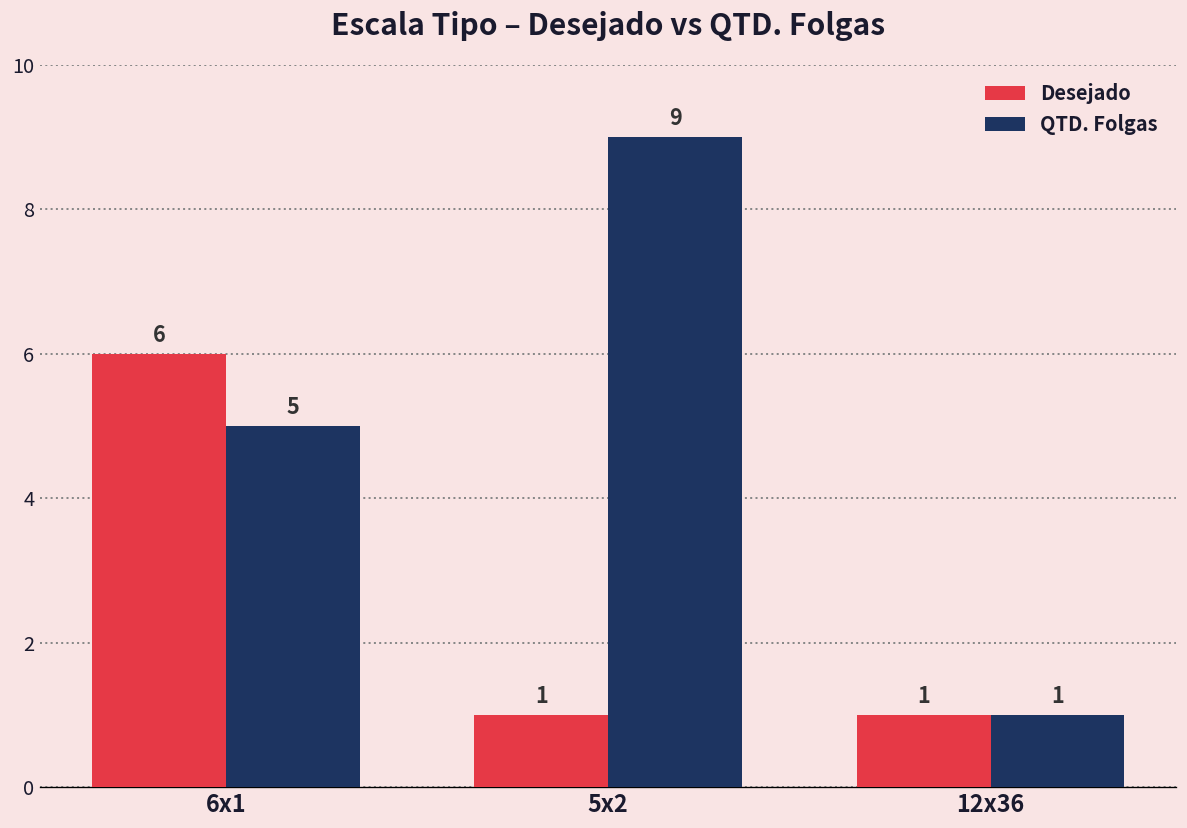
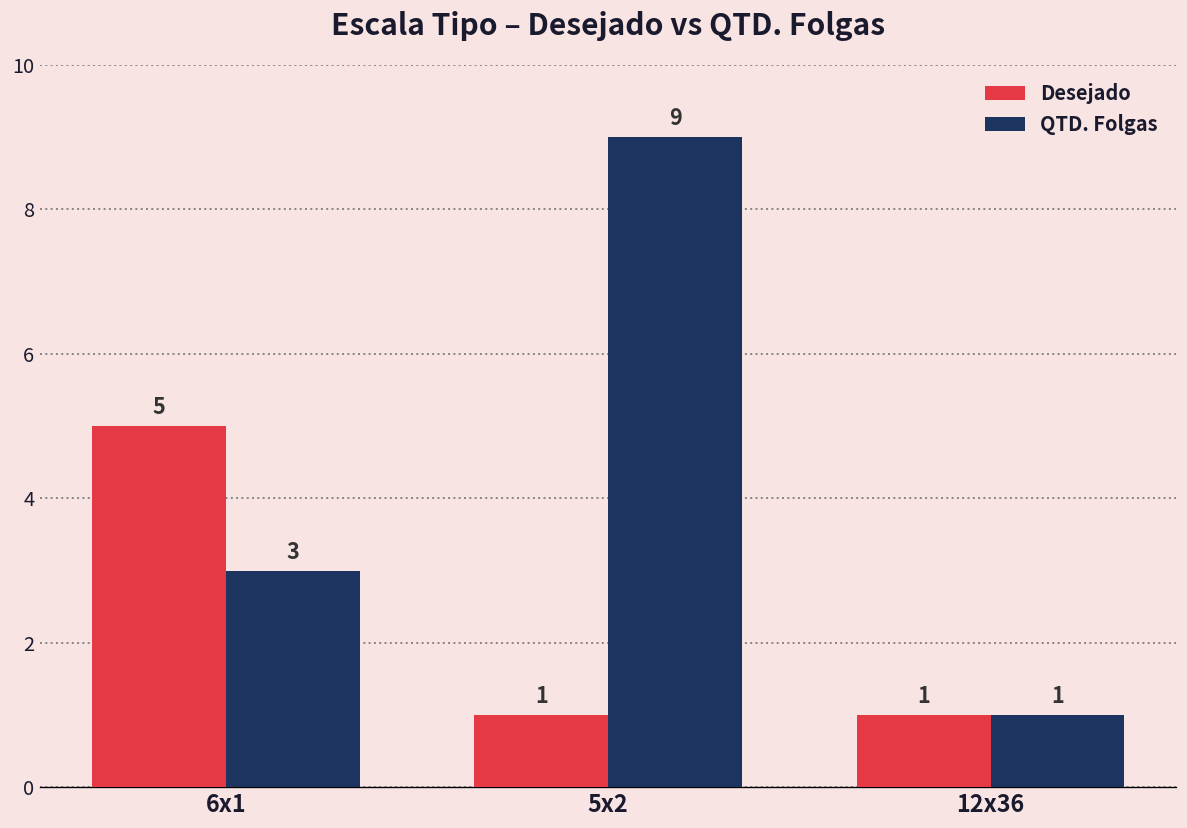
Desejado, 6x1: 6 -> 5
QTD. Folgas, 6x1: 5 -> 3
